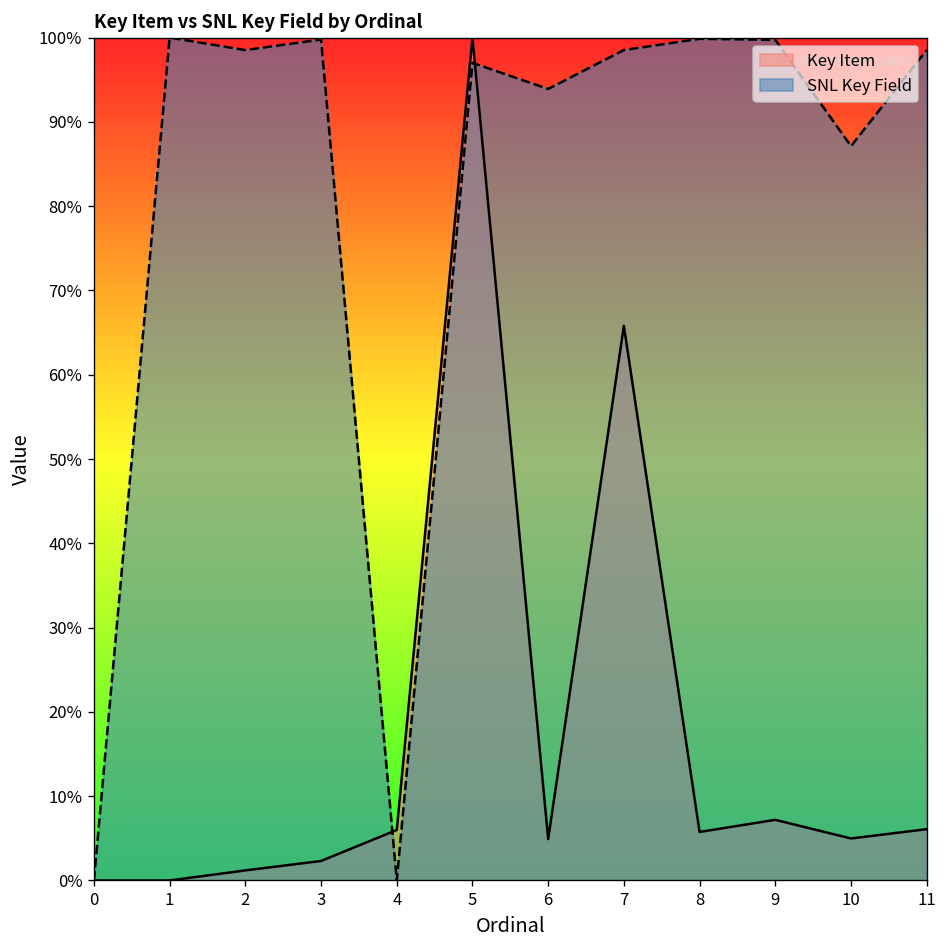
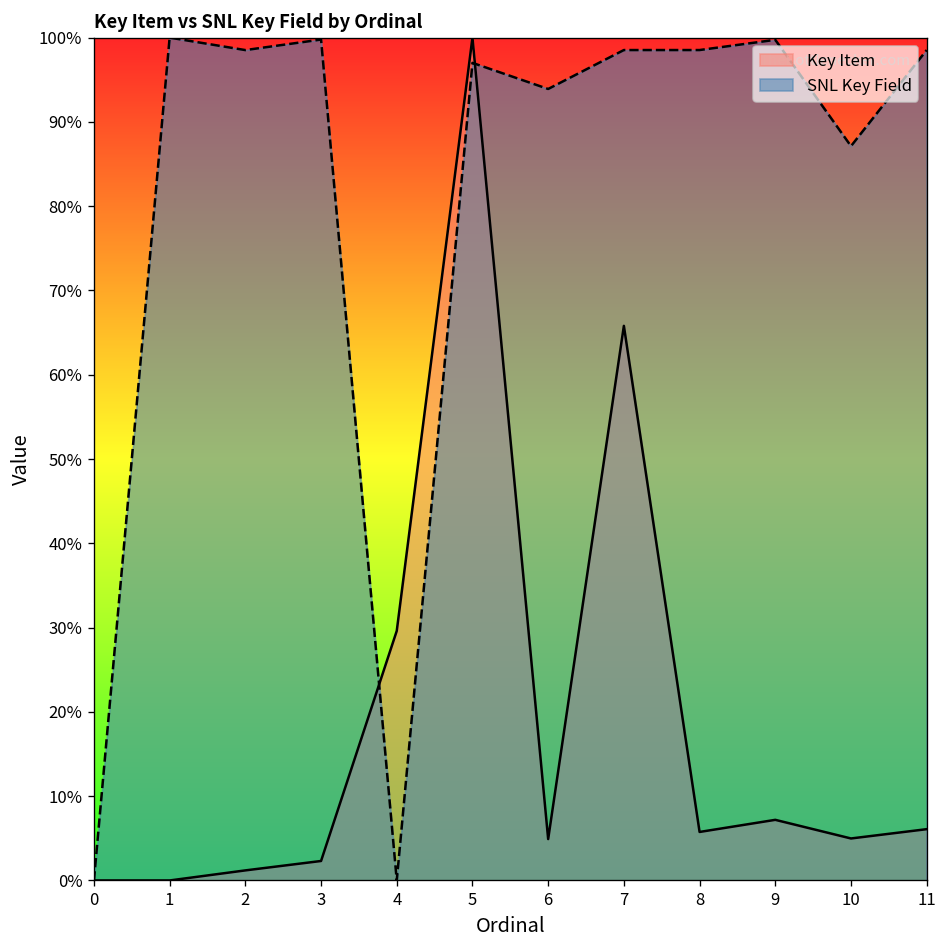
Key Item, 4: 6% -> 30%
SNL Key Field, 8: 100% -> 99%
